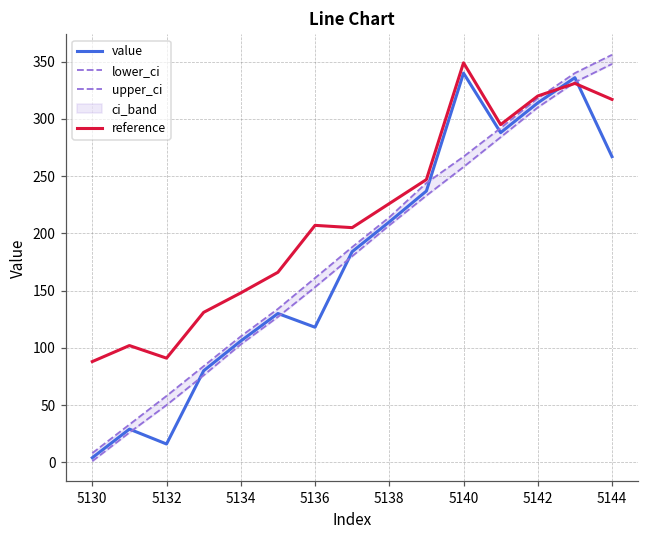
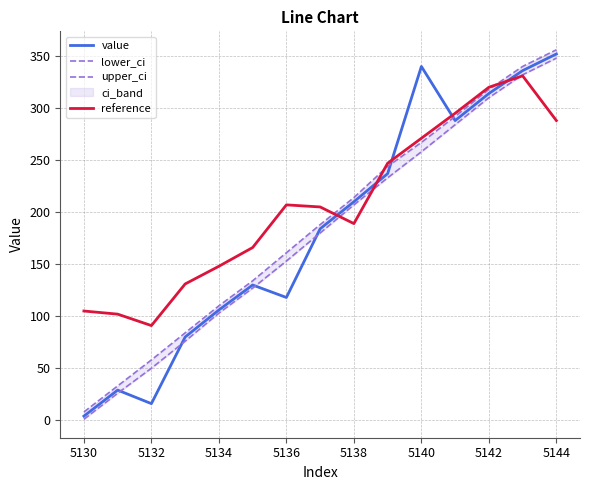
reference, 5130: 88 -> 105
reference, 5138: 226 -> 189
reference, 5140: 349 -> 271
value, 5144: 267 -> 352
reference, 5144: 317 -> 288
